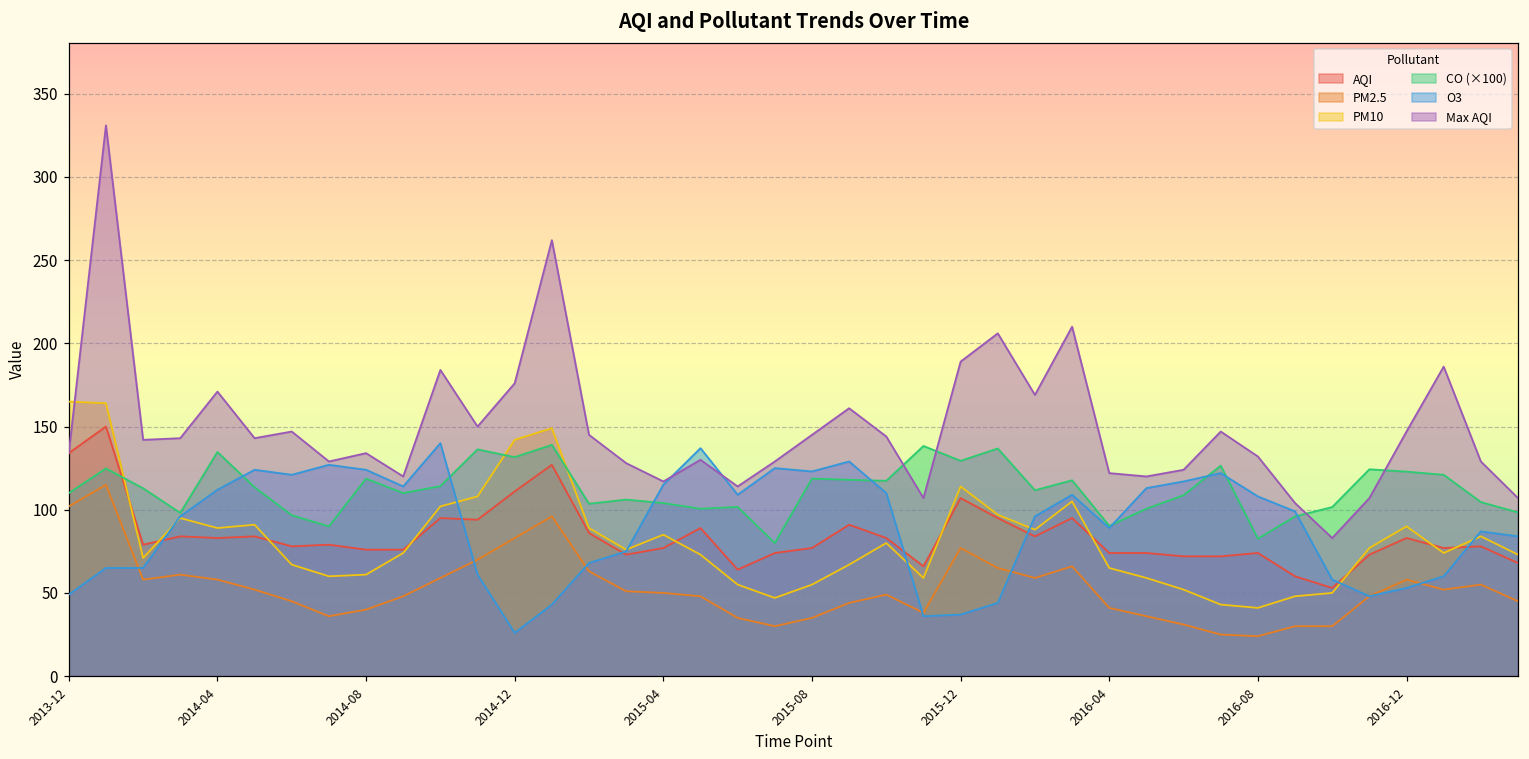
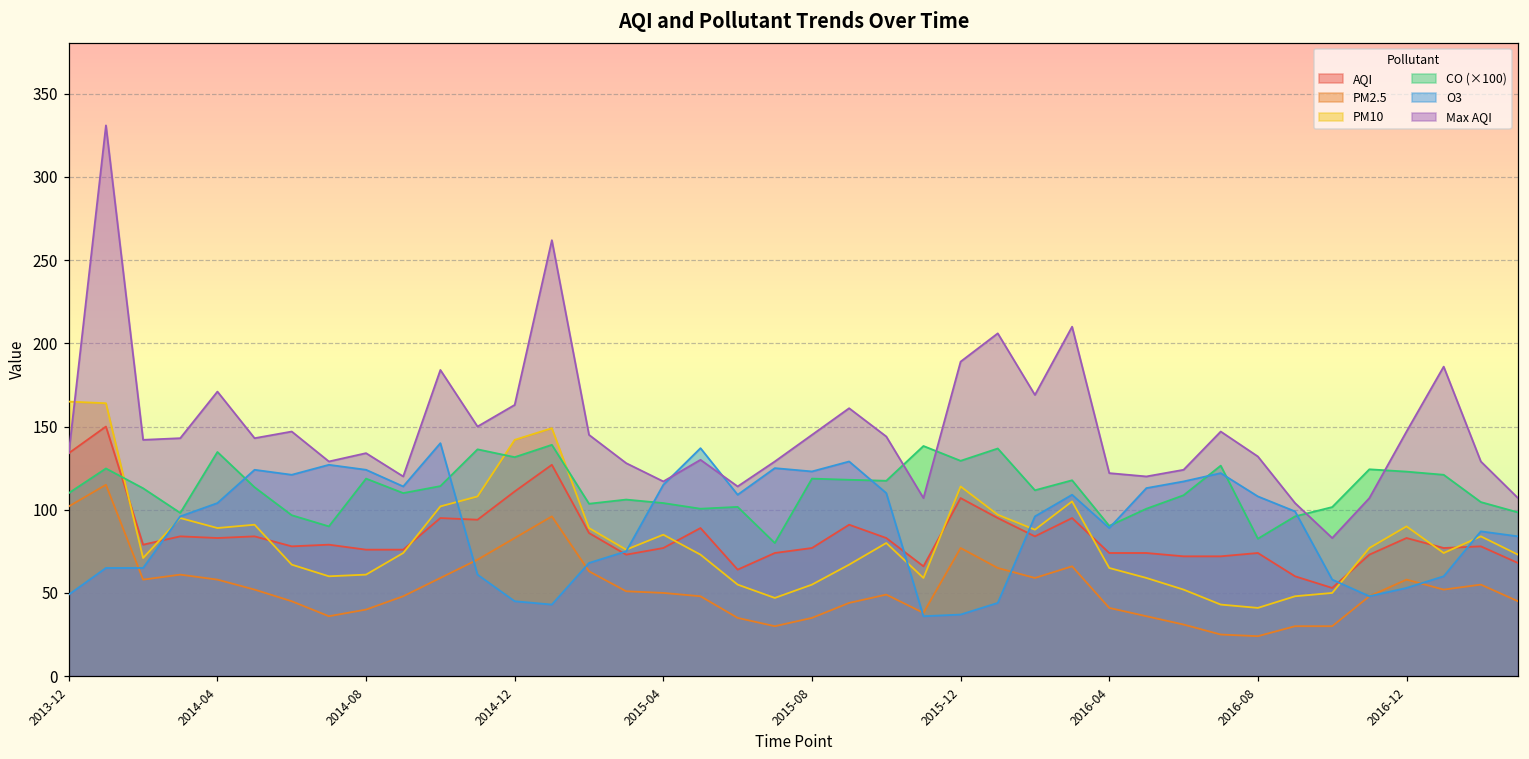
O3, 2014-04: 112 -> 104
O3, 2014-12: 26 -> 45
Max AQI, 2014-12: 176 -> 163
